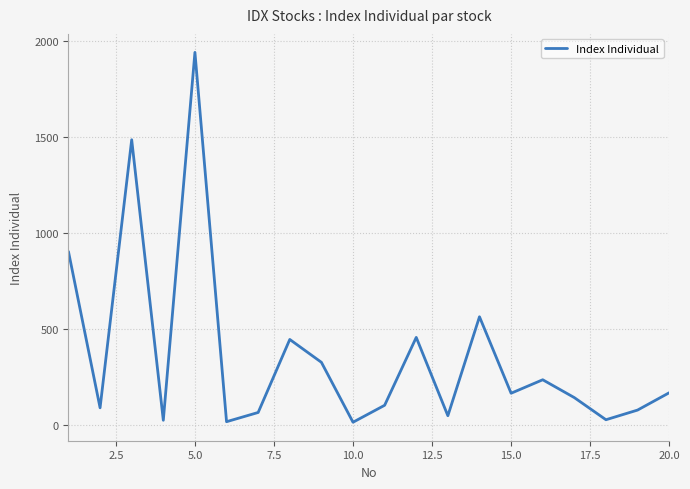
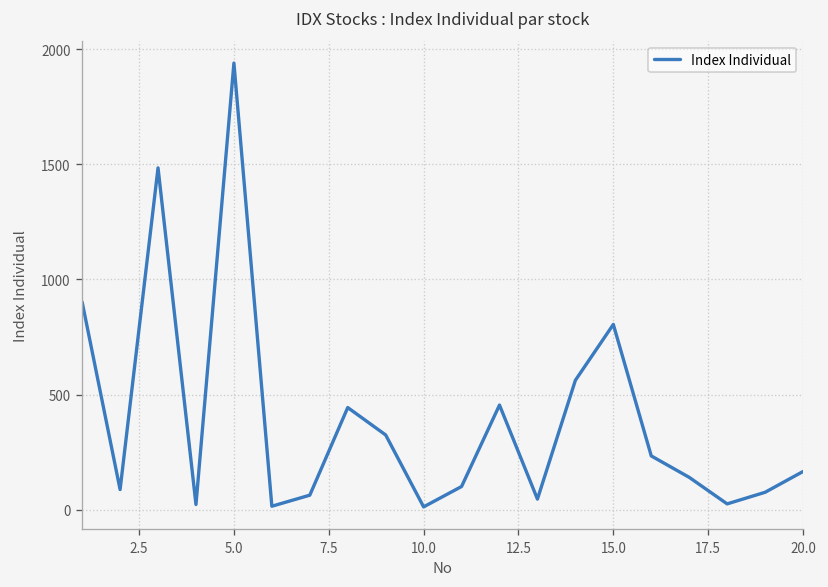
15.0: 160 -> 800
